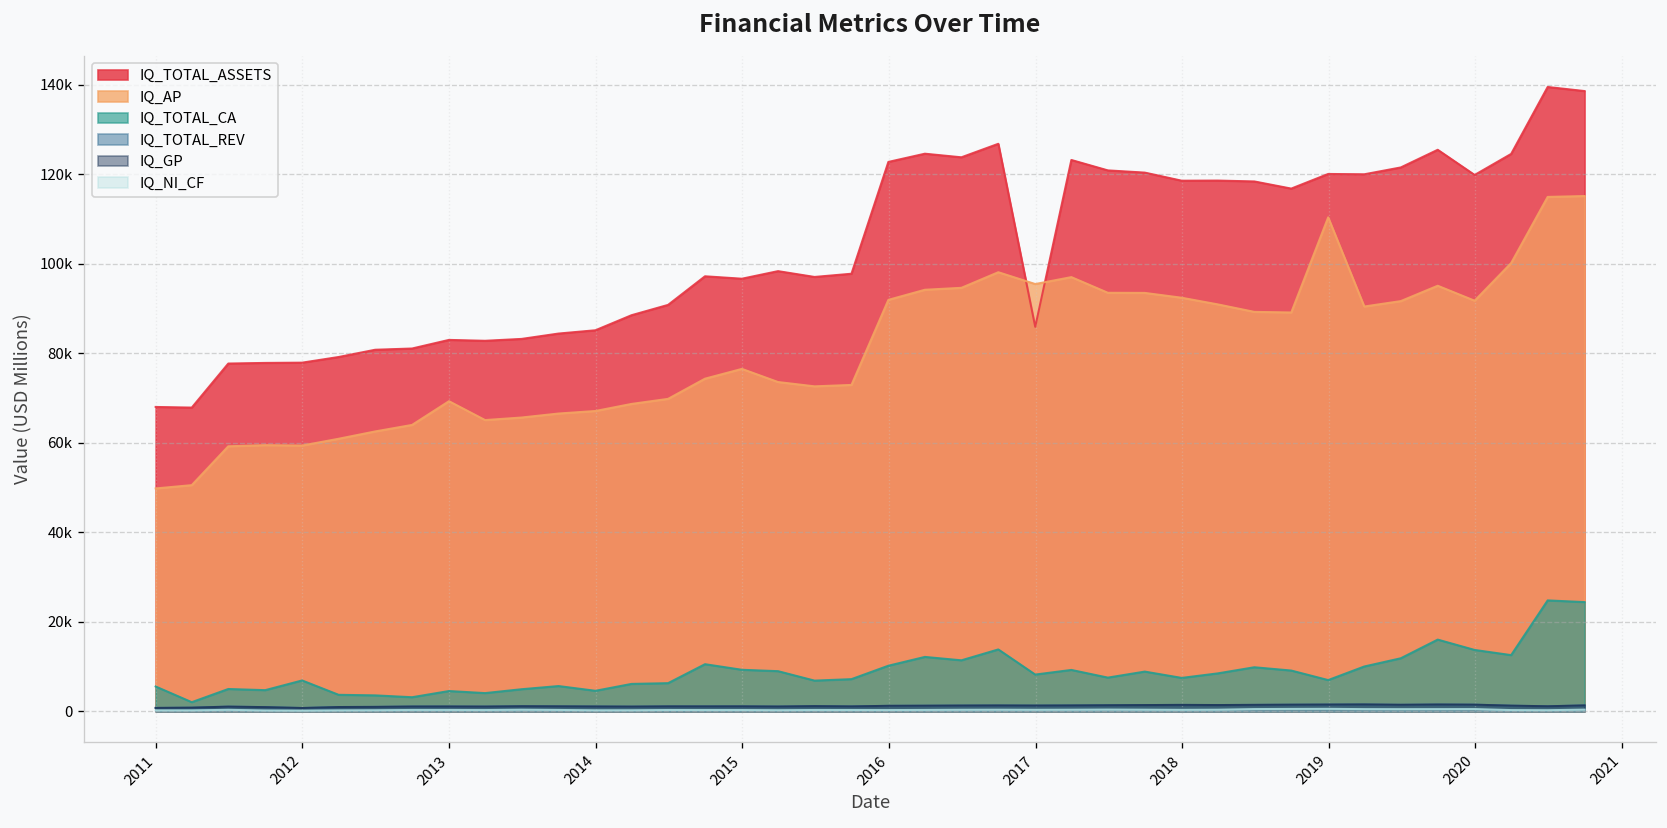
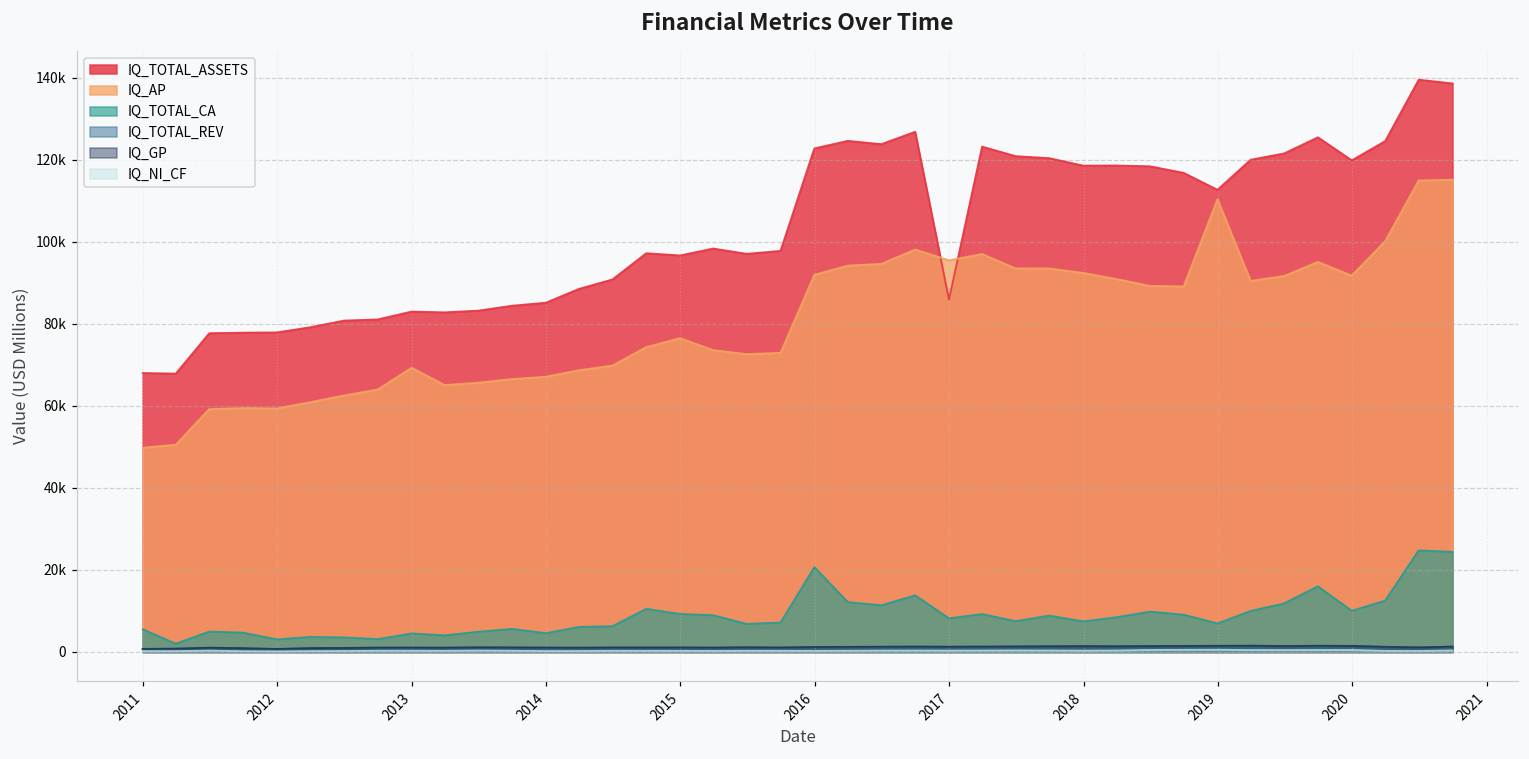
IQ_TOTAL_CA, 2012: 7000 -> 3000
IQ_TOTAL_CA, 2016: 10000 -> 21000
IQ_TOTAL_ASSETS, 2019: 120000 -> 113000
IQ_TOTAL_CA, 2020: 14000 -> 10000
